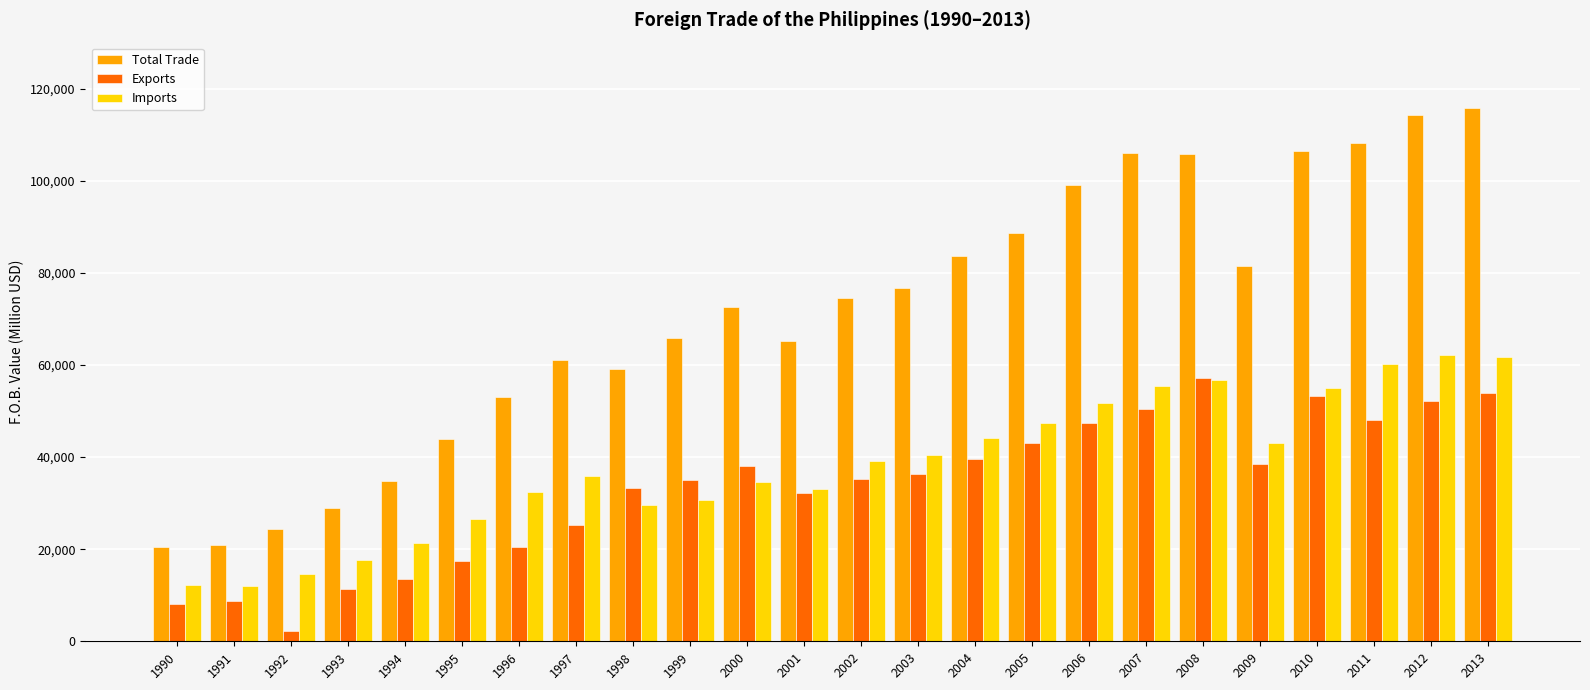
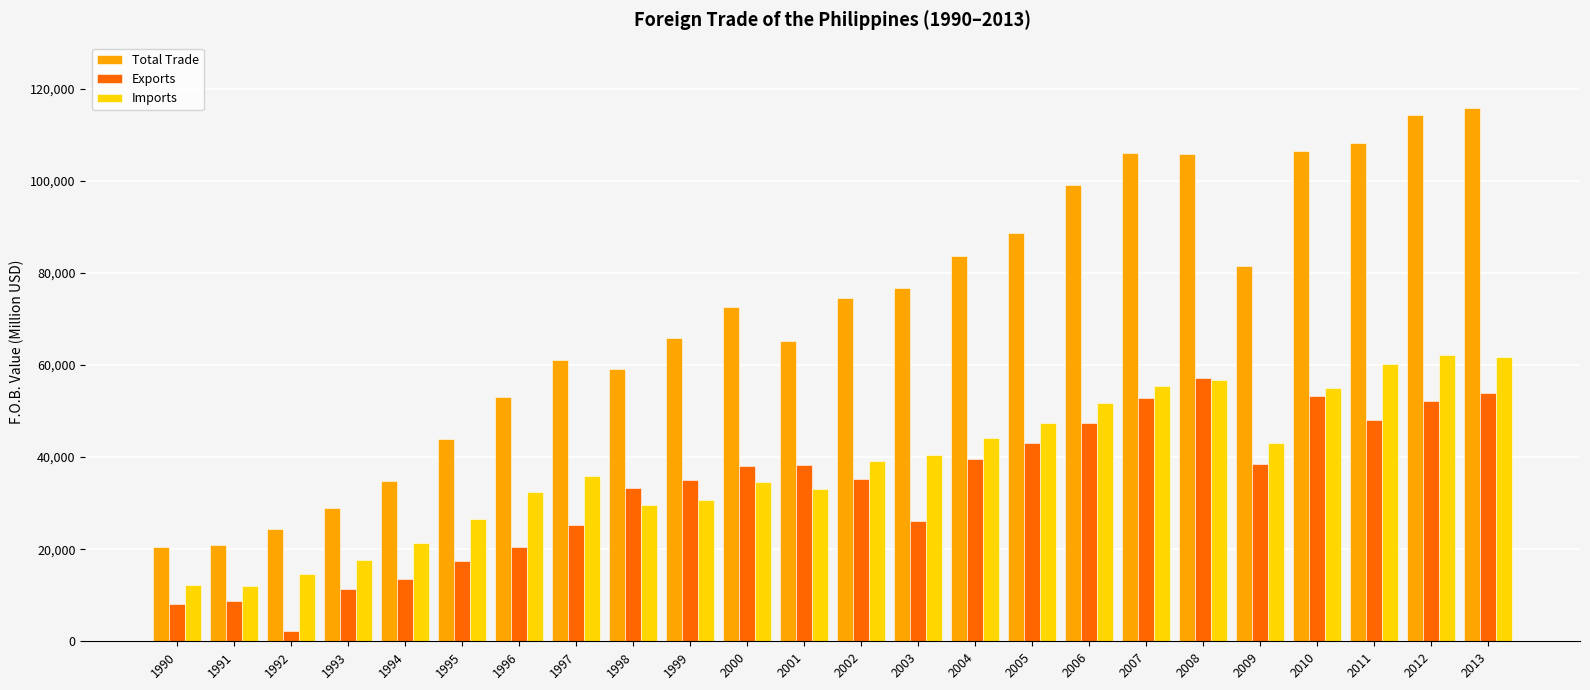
Exports, 2001: 32,000 -> 38,000
Exports, 2003: 36,000 -> 26,000
Exports, 2007: 50,000 -> 53,000
